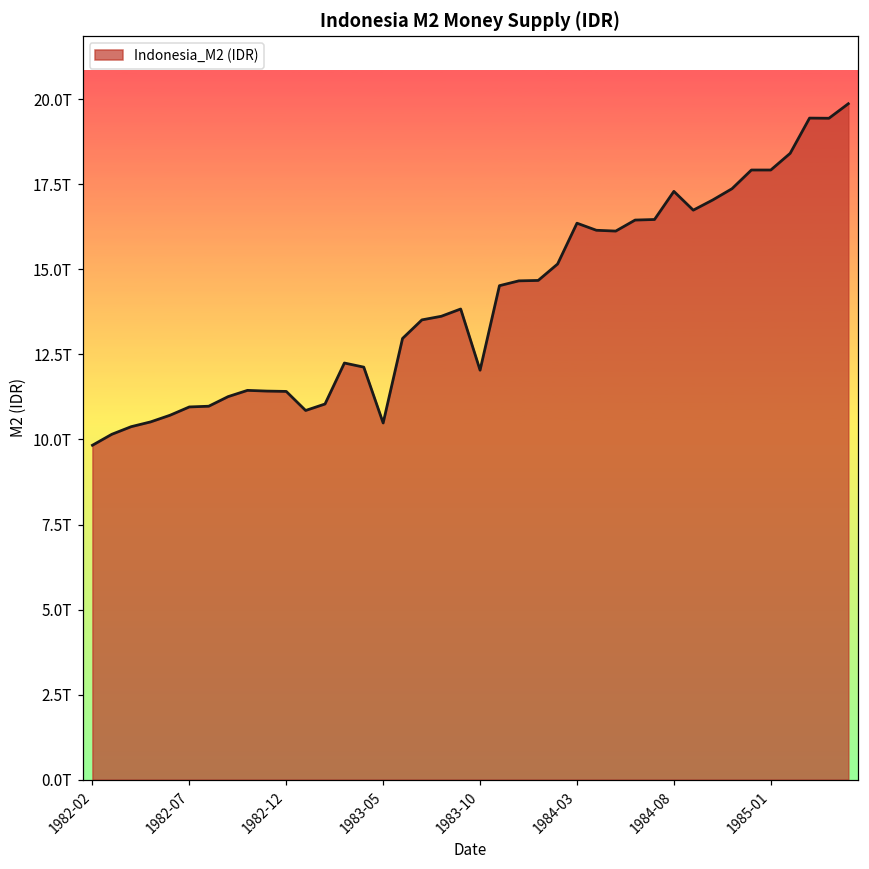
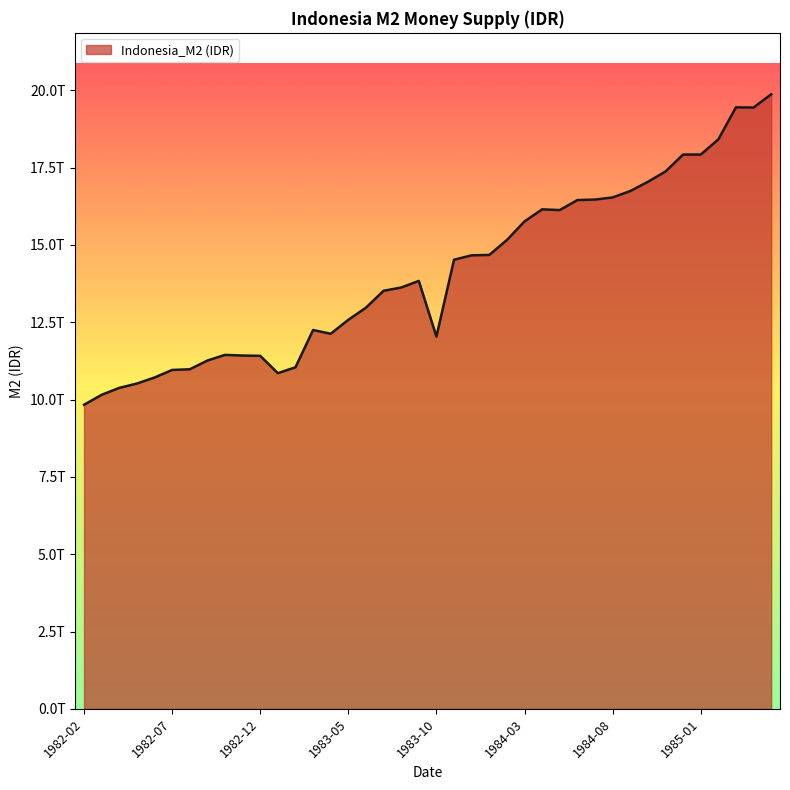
1983-05: 10.5T -> 12.6T
1984-03: 16.4T -> 15.8T
1984-08: 17.3T -> 16.5T
